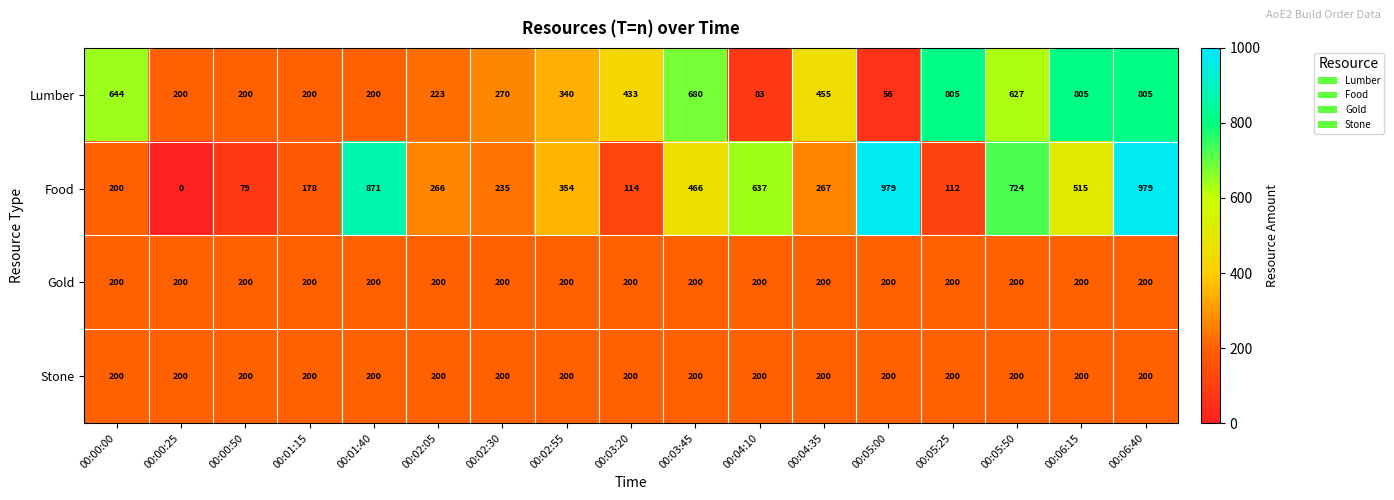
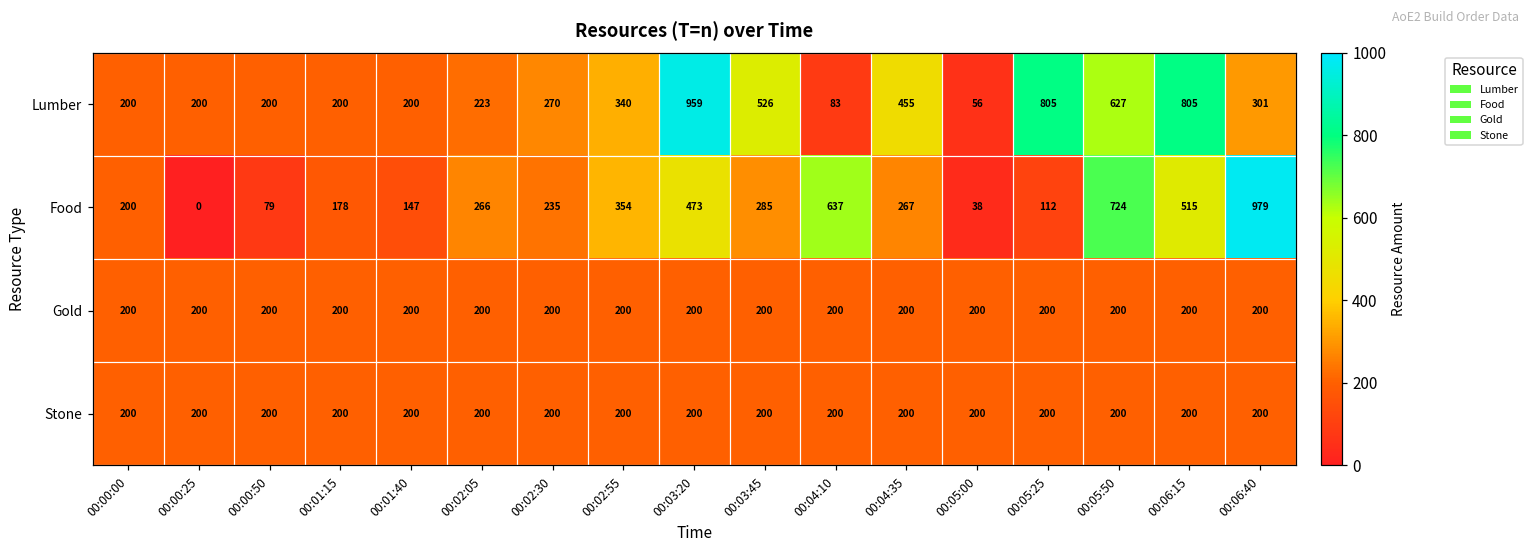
Lumber, 00:00:00: 644 -> 200
Lumber, 00:03:20: 433 -> 959
Lumber, 00:03:45: 680 -> 526
Lumber, 00:06:40: 805 -> 301
Food, 00:01:40: 871 -> 147
Food, 00:03:20: 114 -> 473
Food, 00:03:45: 466 -> 285
Food, 00:05:00: 979 -> 38
